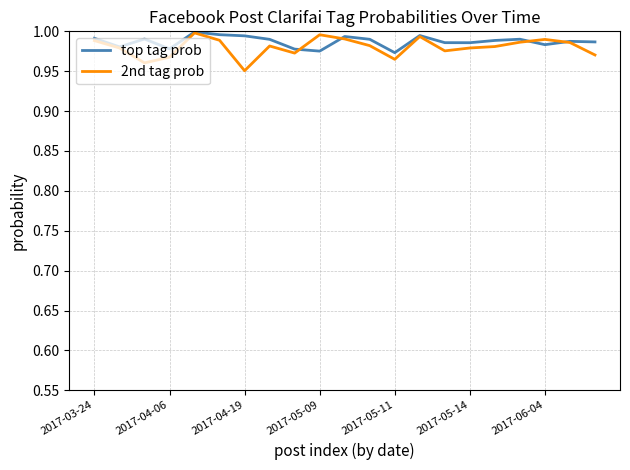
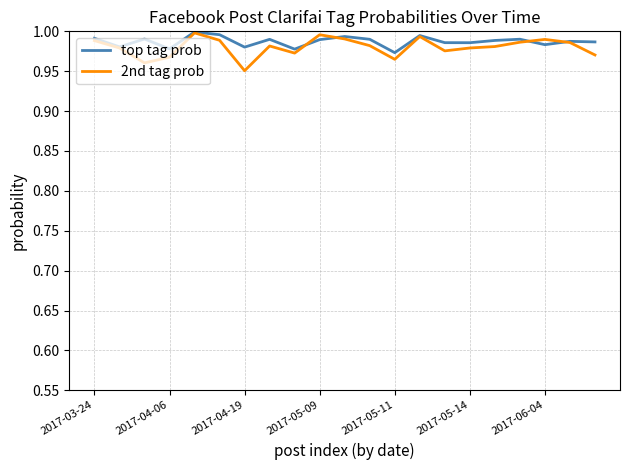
top tag prob, 2017-04-19: 0.99 -> 0.98
top tag prob, 2017-05-09: 0.98 -> 0.99
